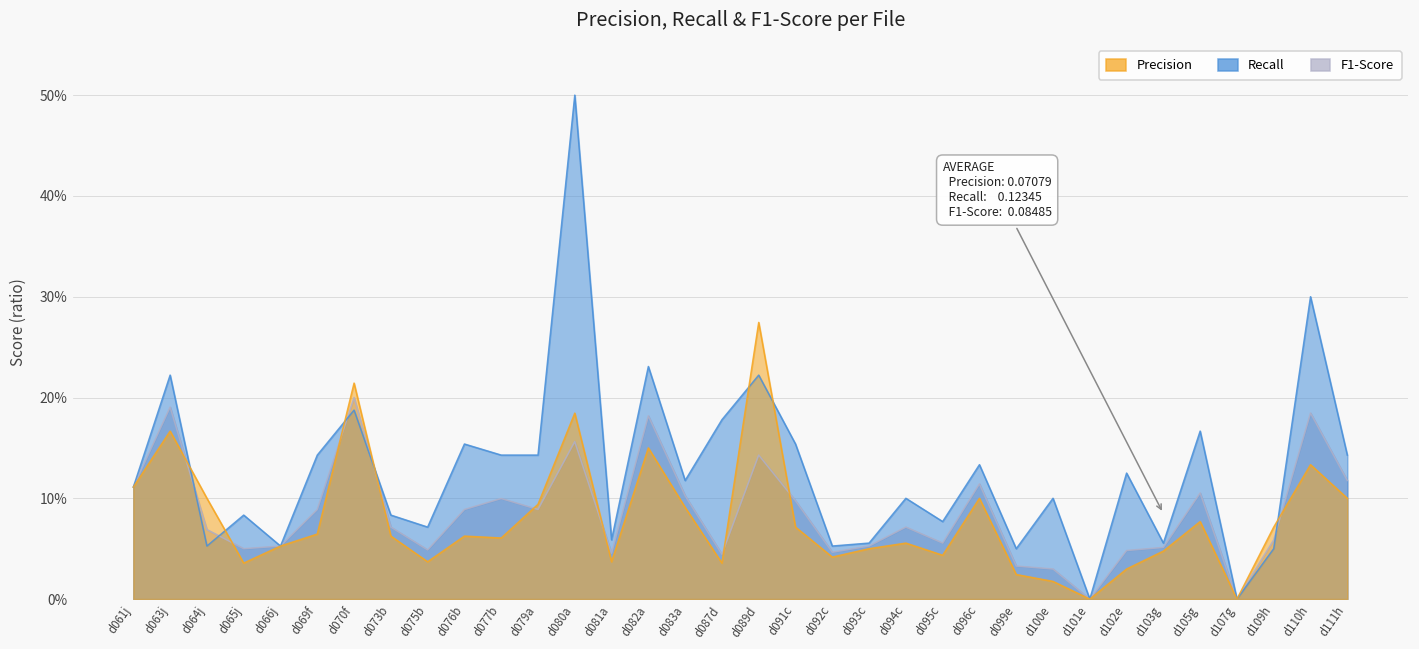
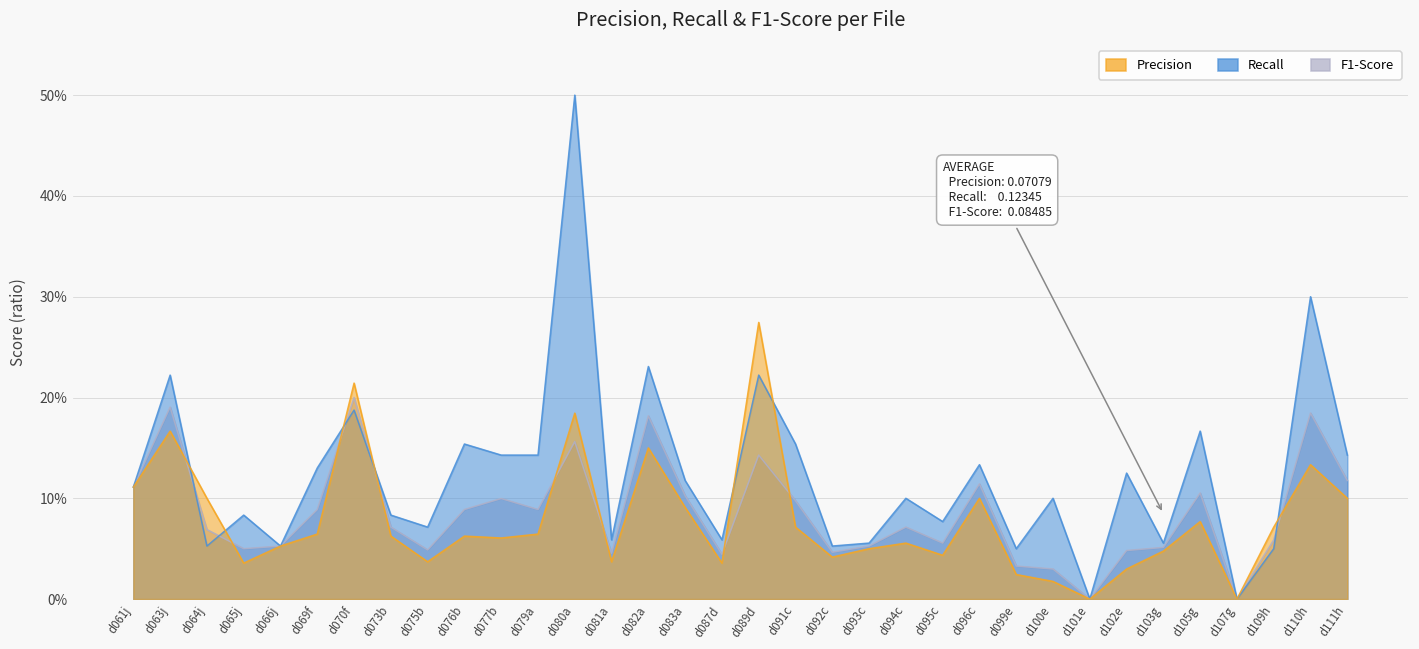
Recall, d069f: 14% -> 13%
Precision, d079a: 9% -> 6%
Recall, d087d: 18% -> 6%
